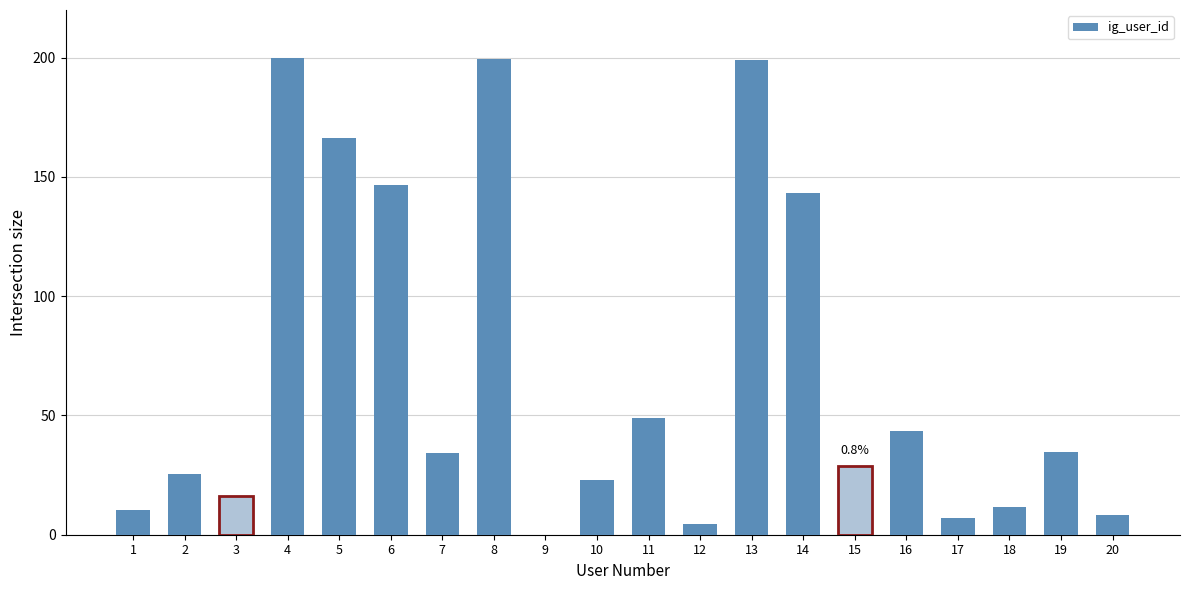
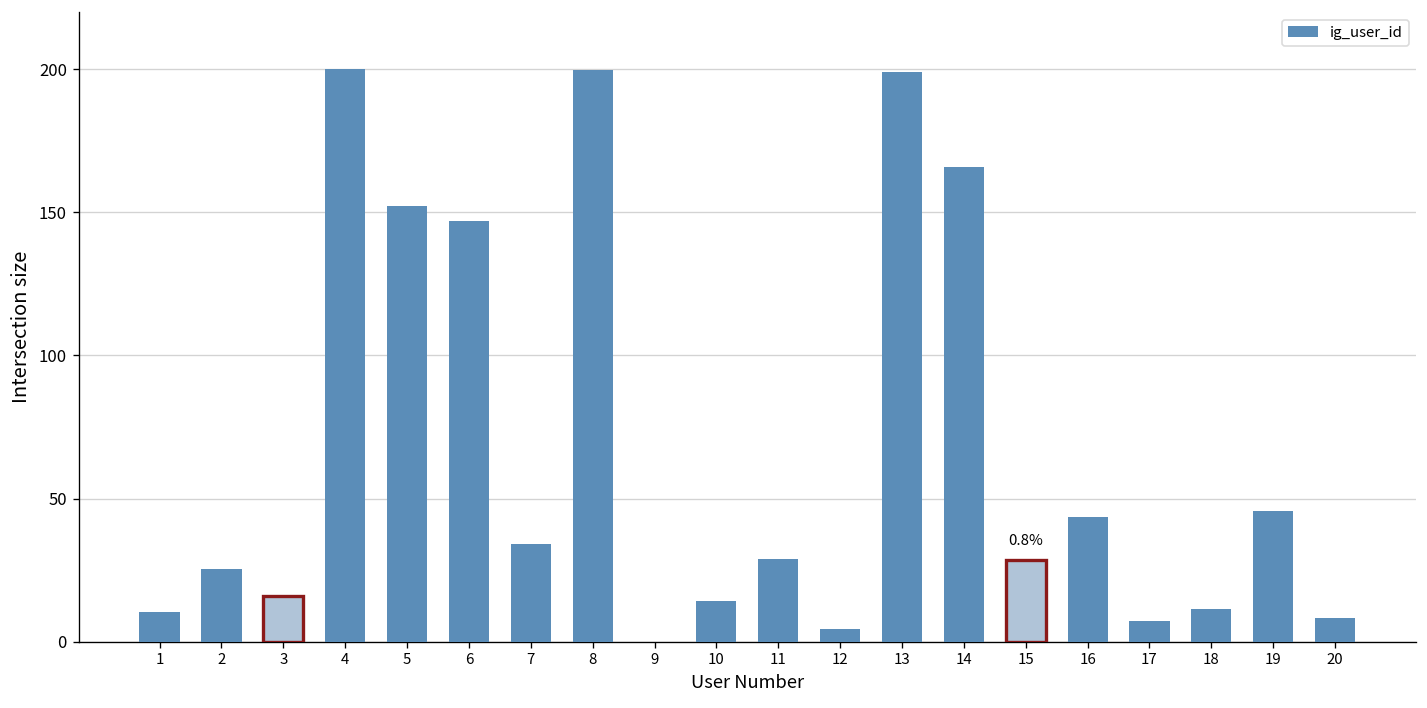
5: 166 -> 152
10: 23 -> 14
11: 49 -> 29
14: 143 -> 166
19: 35 -> 46
